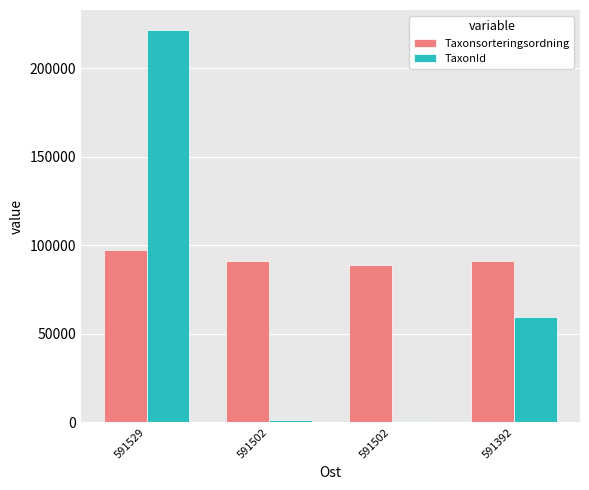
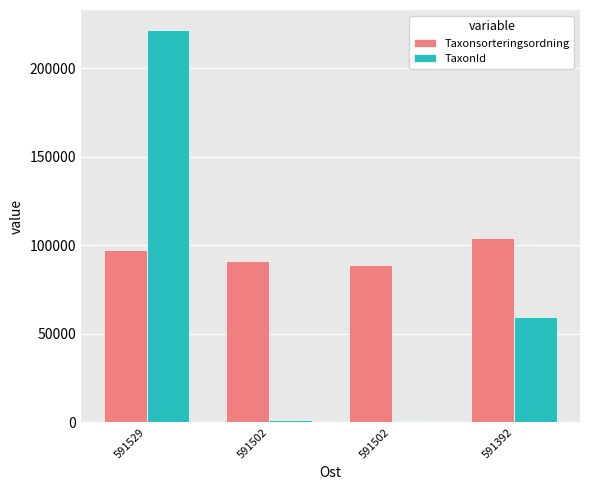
Taxonsorteringsordning, 591392: 91000 -> 104000
